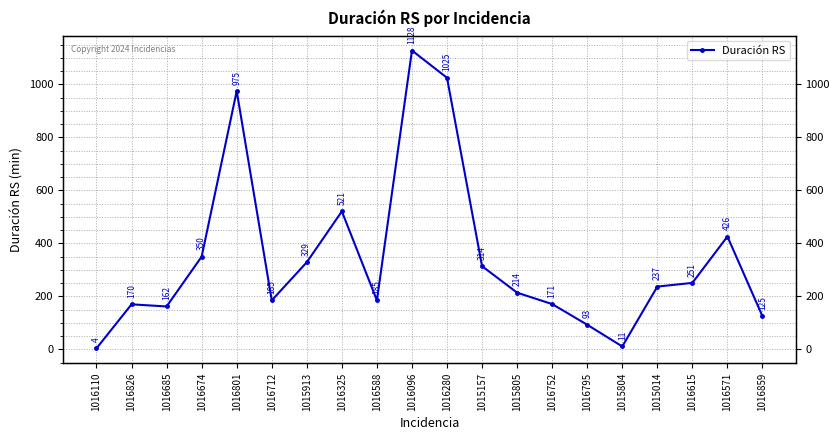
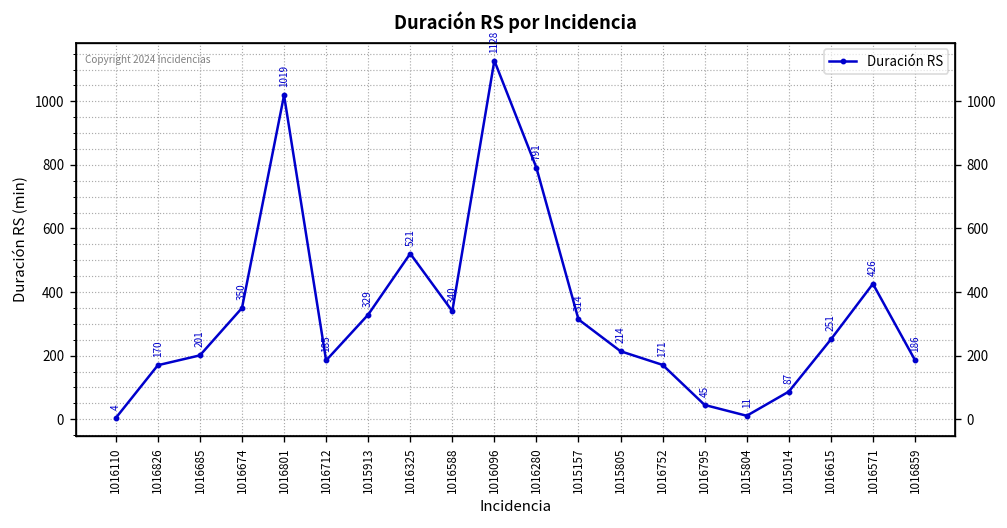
1016685: 162 -> 201
1016801: 975 -> 1019
1016588: 185 -> 340
1016280: 1025 -> 791
1016795: 93 -> 45
1015014: 237 -> 87
1016859: 125 -> 186
